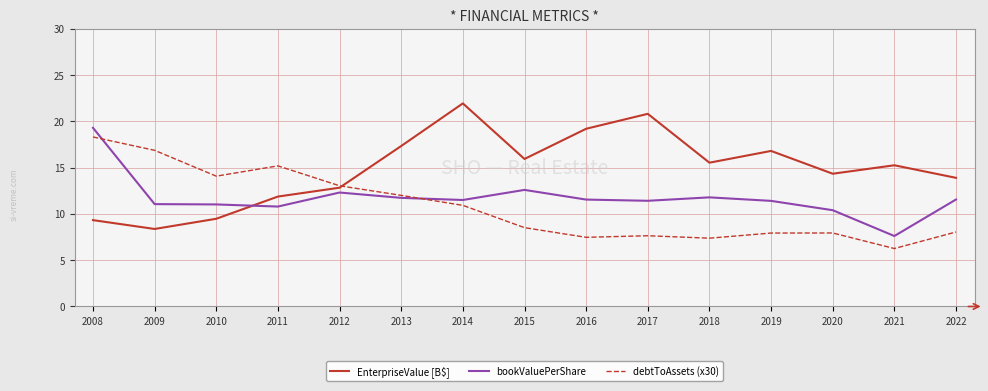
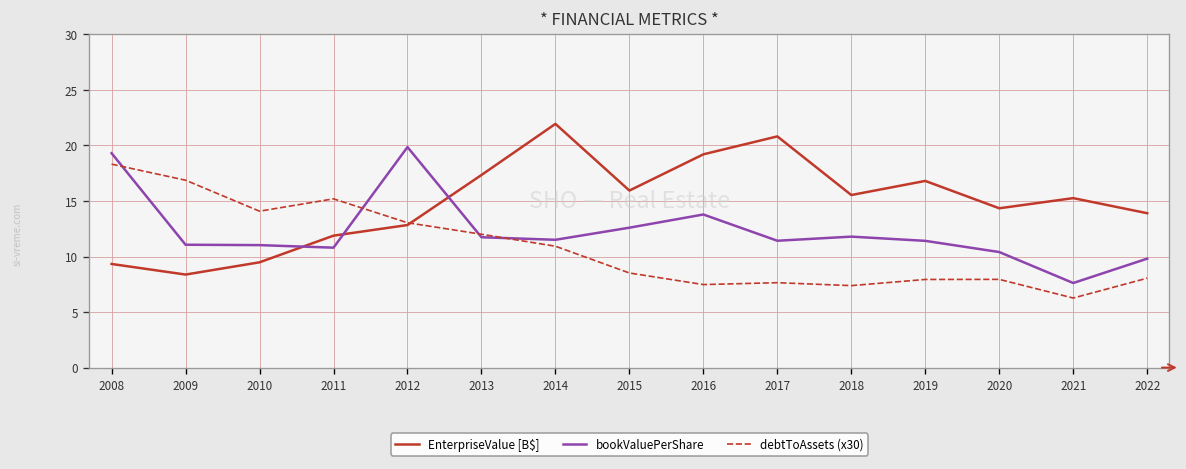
bookValuePerShare, 2012: 12 -> 20
bookValuePerShare, 2016: 12 -> 14
bookValuePerShare, 2022: 12 -> 10
